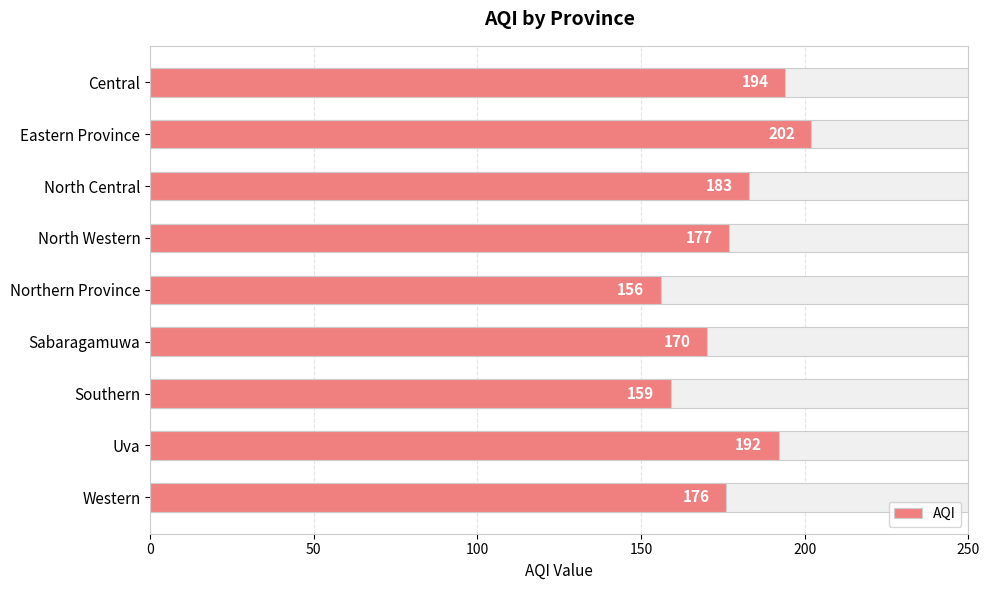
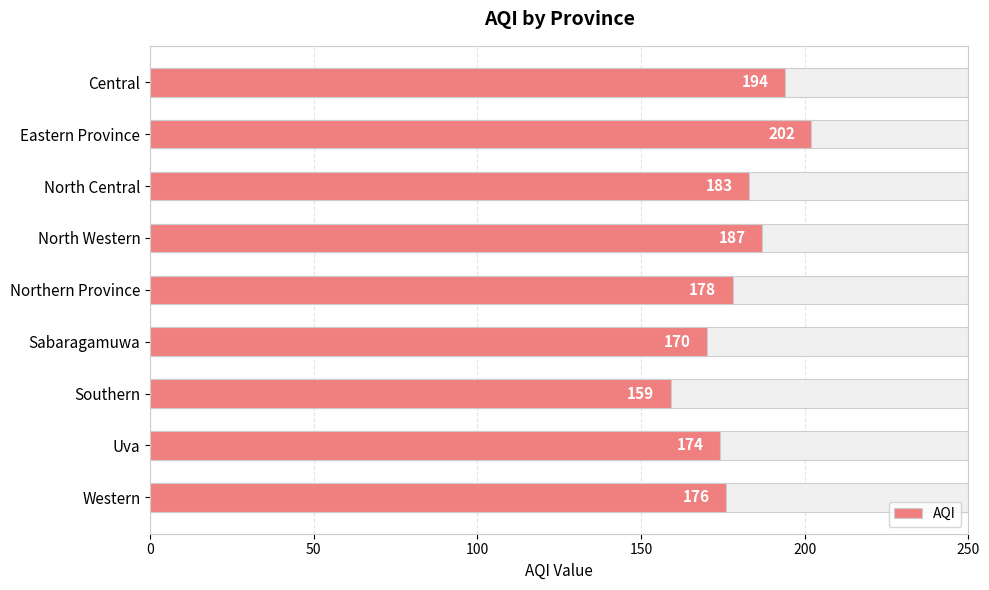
AQI, North Western: 177 -> 187
AQI, Northern Province: 156 -> 178
AQI, Uva: 192 -> 174
